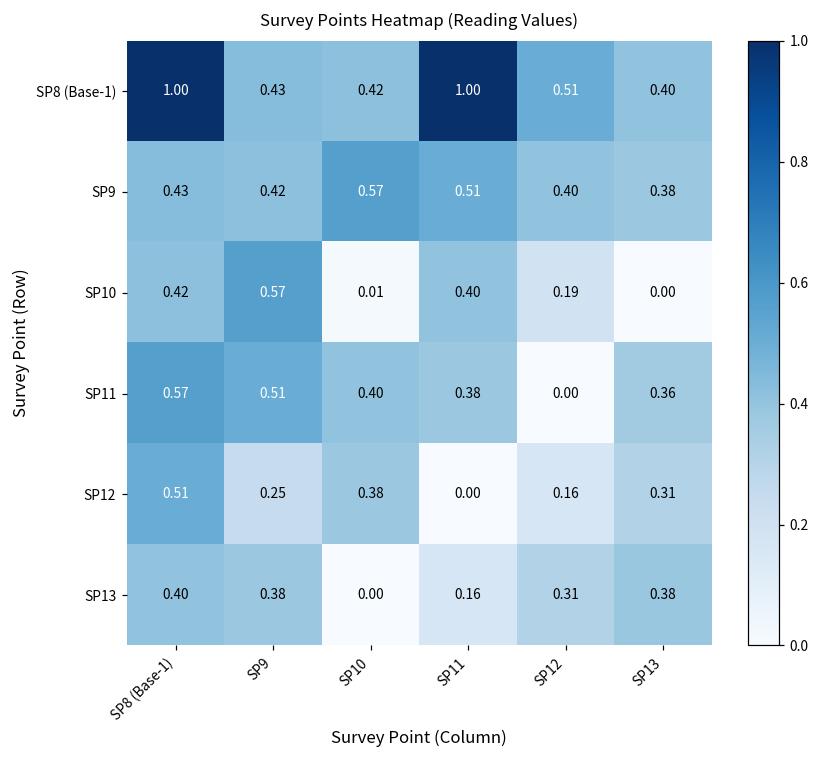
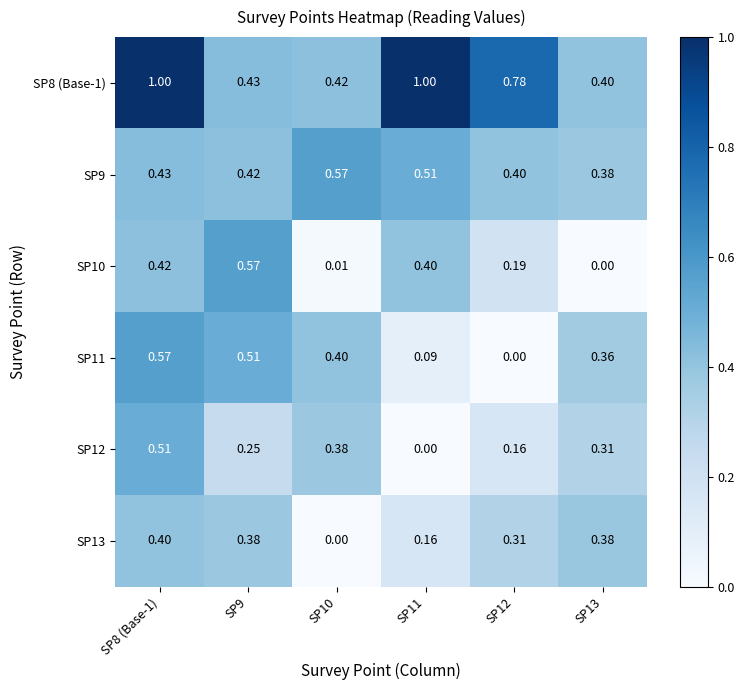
SP8 (Base-1), SP12: 0.51 -> 0.78
SP11, SP11: 0.38 -> 0.09
